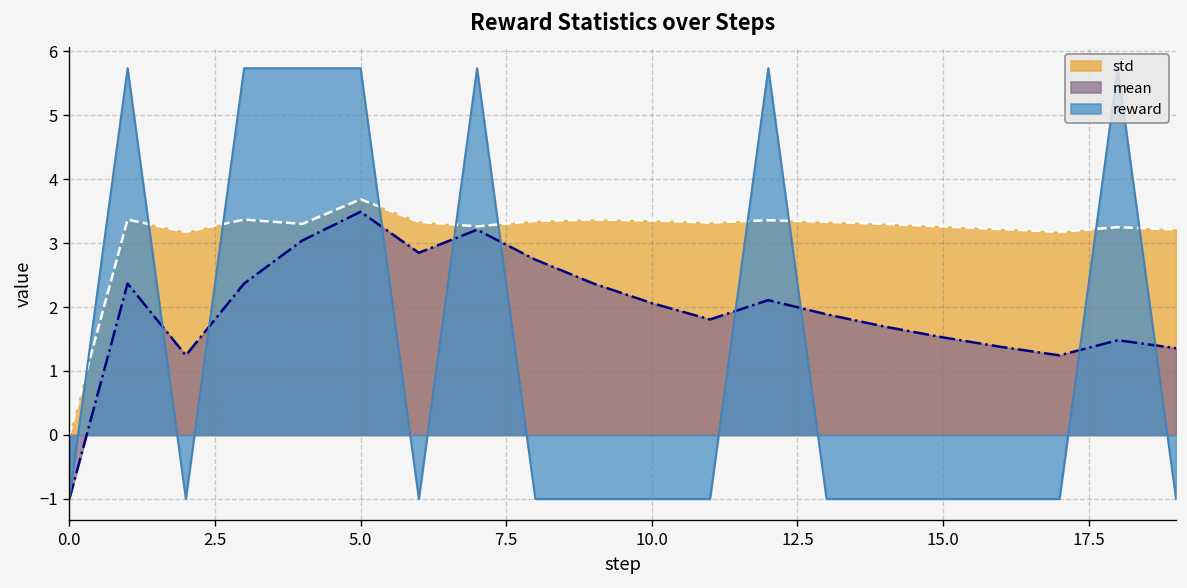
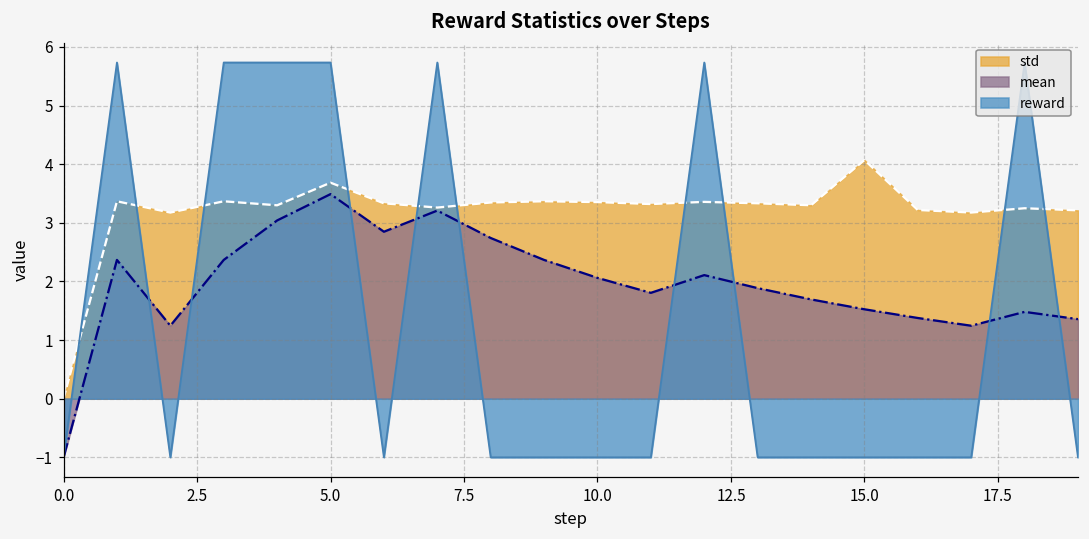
std, 15.0: 3.3 -> 4.1
